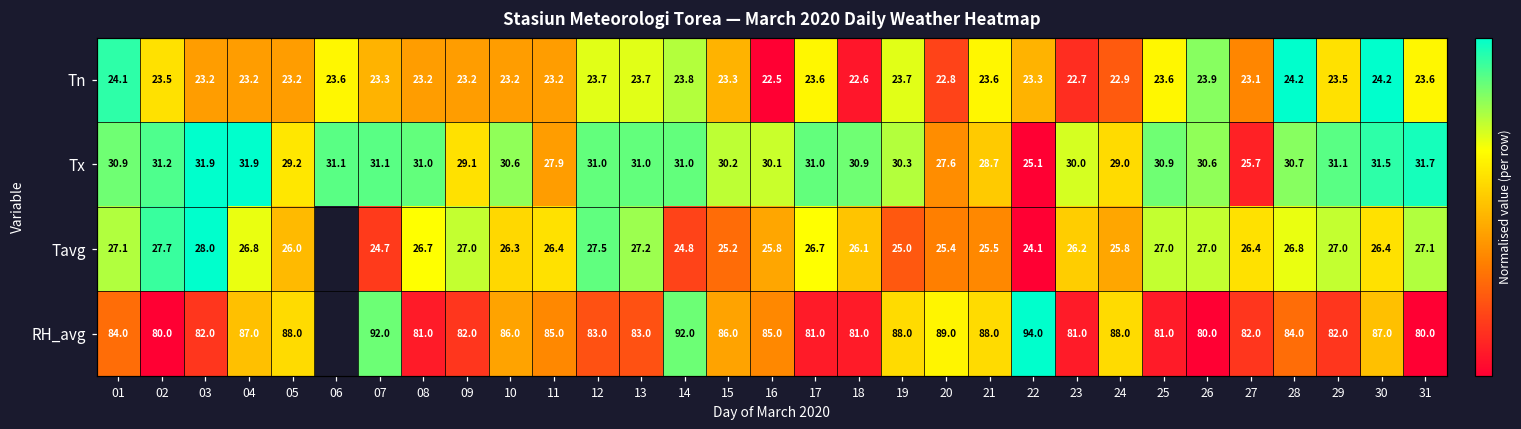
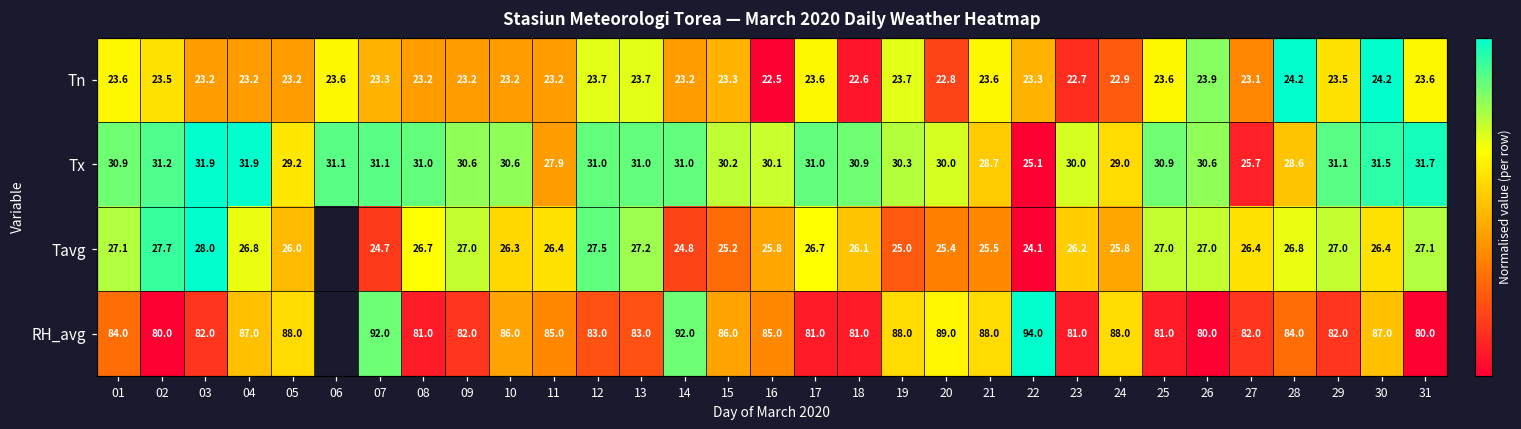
Tn, 01: 24.1 -> 23.6
Tn, 14: 23.8 -> 23.2
Tx, 09: 29.1 -> 30.6
Tx, 20: 27.6 -> 30.0
Tx, 28: 30.7 -> 28.6
